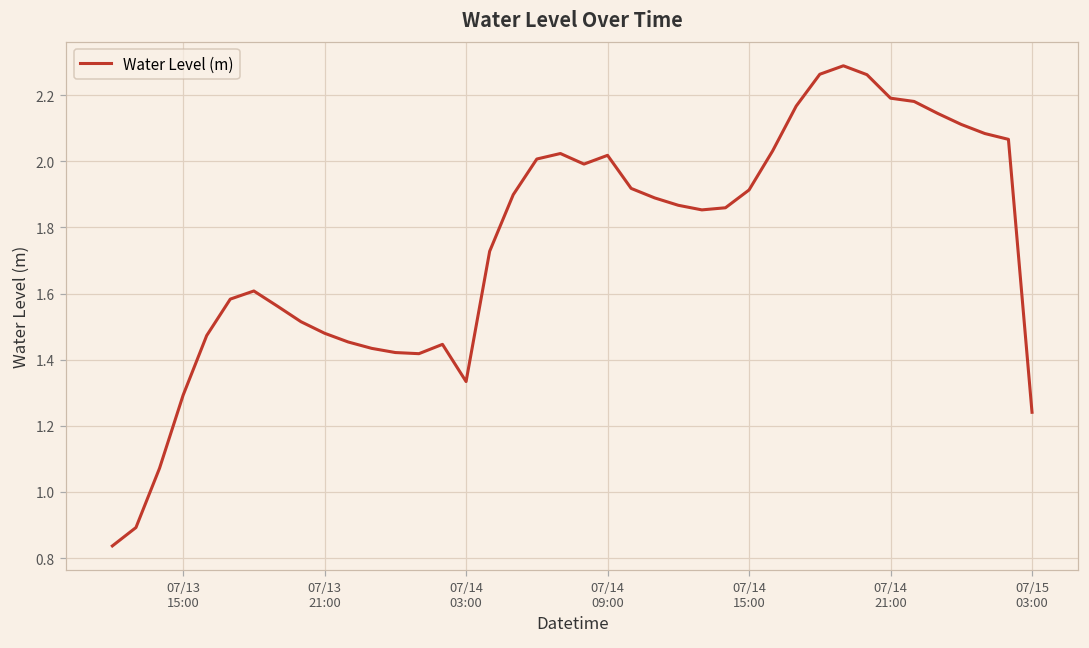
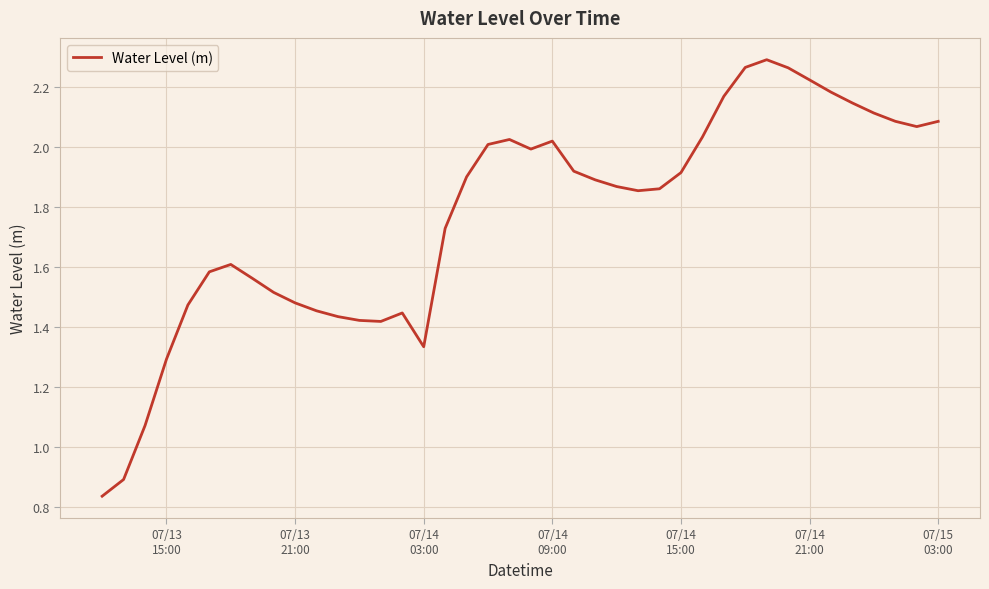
07/14 21:00: 2.19 -> 2.22
07/15 03:00: 1.24 -> 2.08
